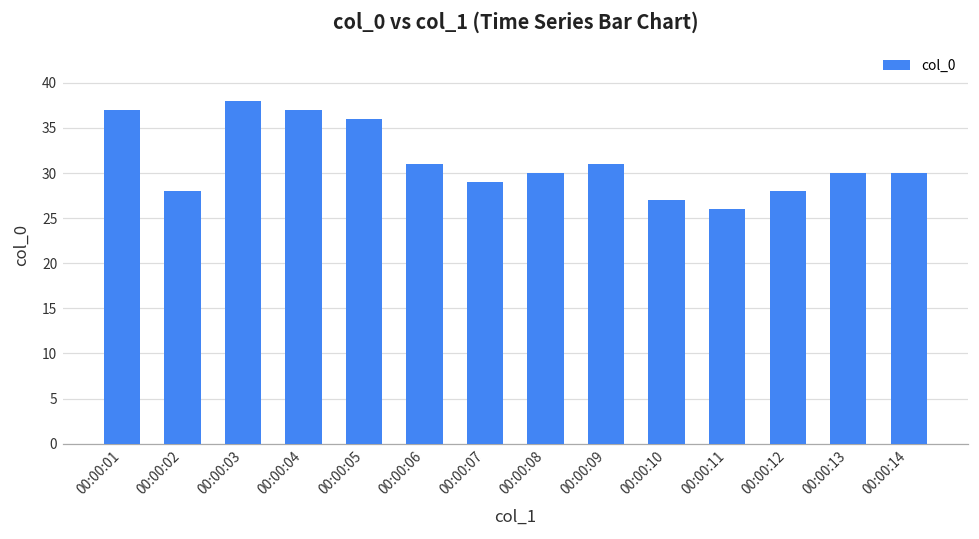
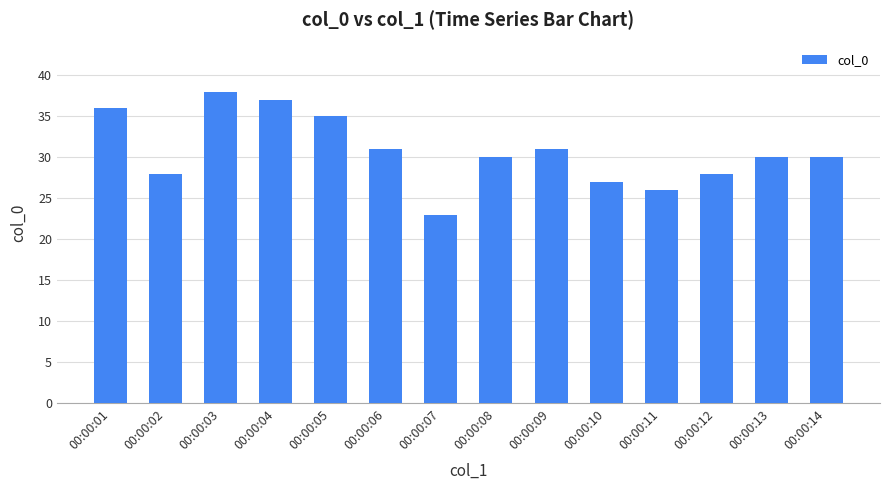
00:00:01: 37 -> 36
00:00:05: 36 -> 35
00:00:07: 29 -> 23
